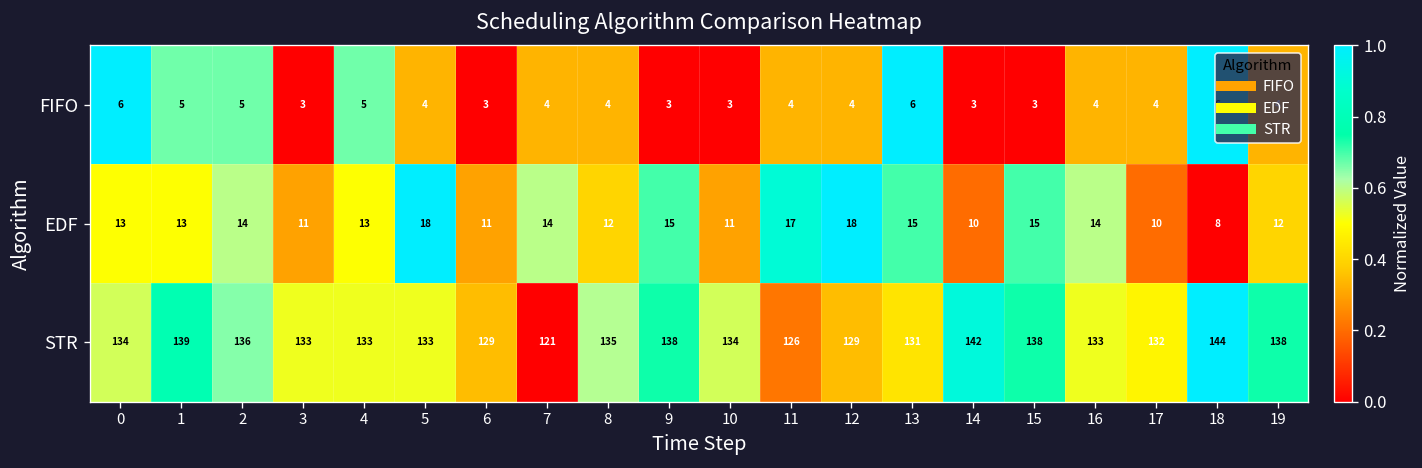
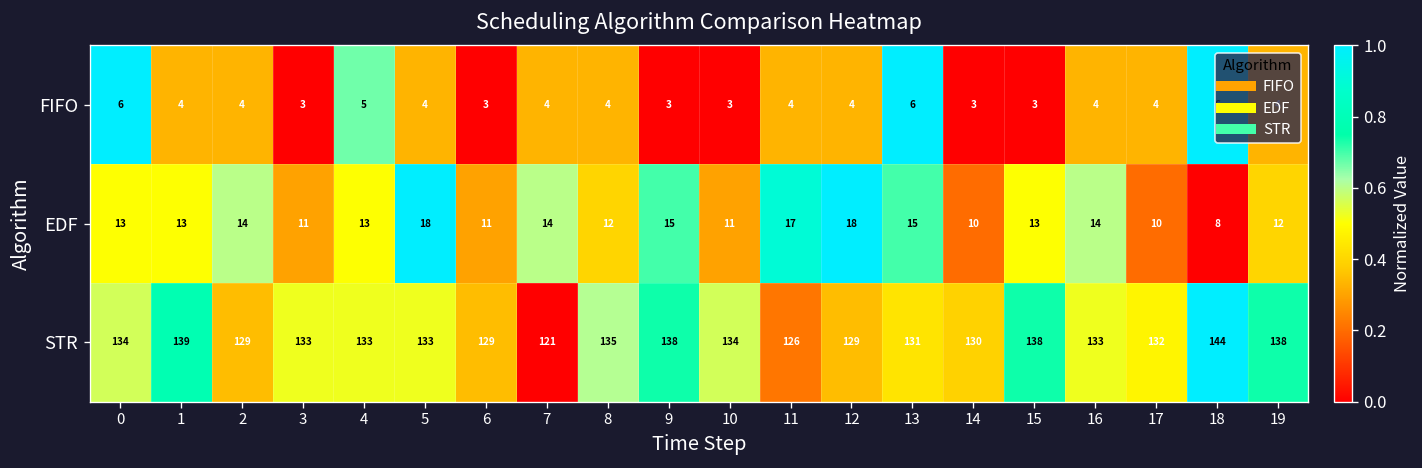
FIFO, 1: 5 -> 4
FIFO, 2: 5 -> 4
EDF, 15: 15 -> 13
STR, 2: 136 -> 129
STR, 14: 142 -> 130
